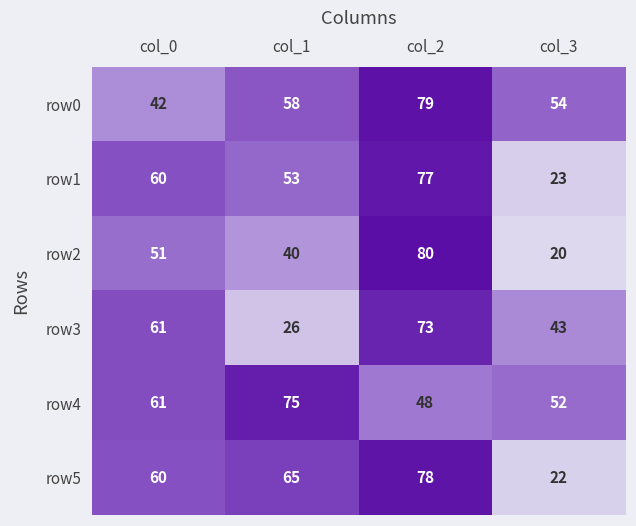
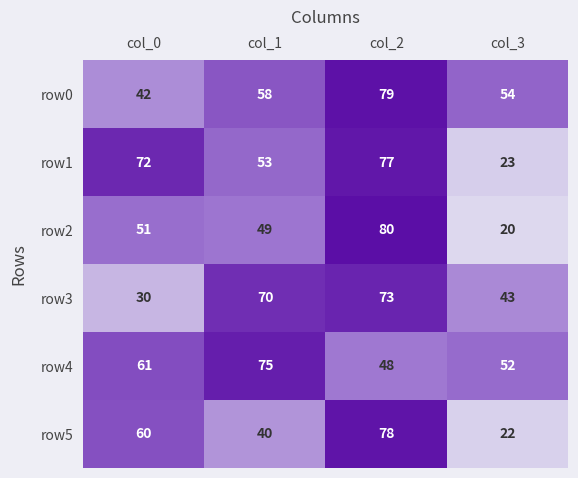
row1, col_0: 60 -> 72
row2, col_1: 40 -> 49
row3, col_0: 61 -> 30
row3, col_1: 26 -> 70
row5, col_1: 65 -> 40
